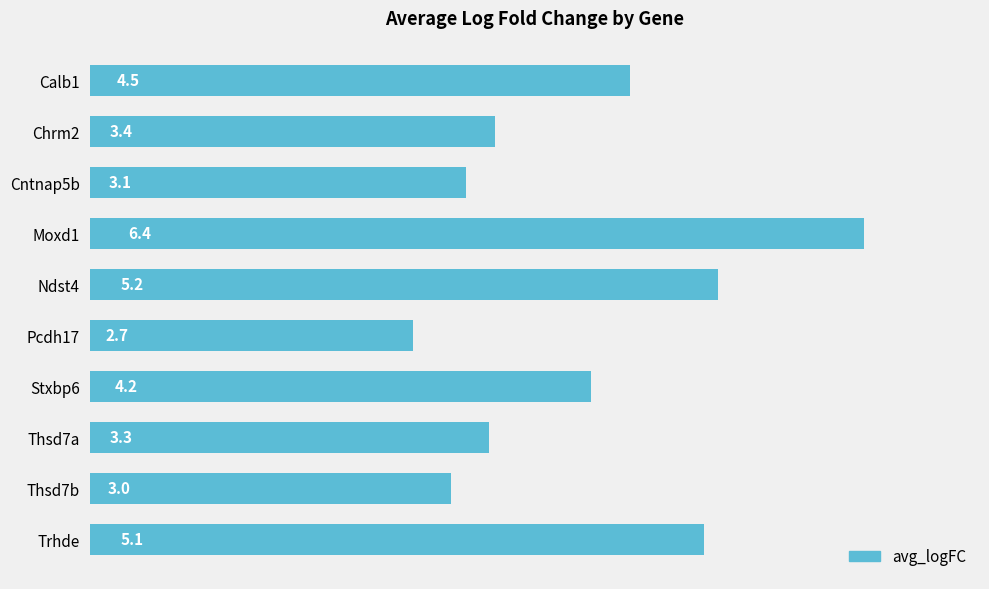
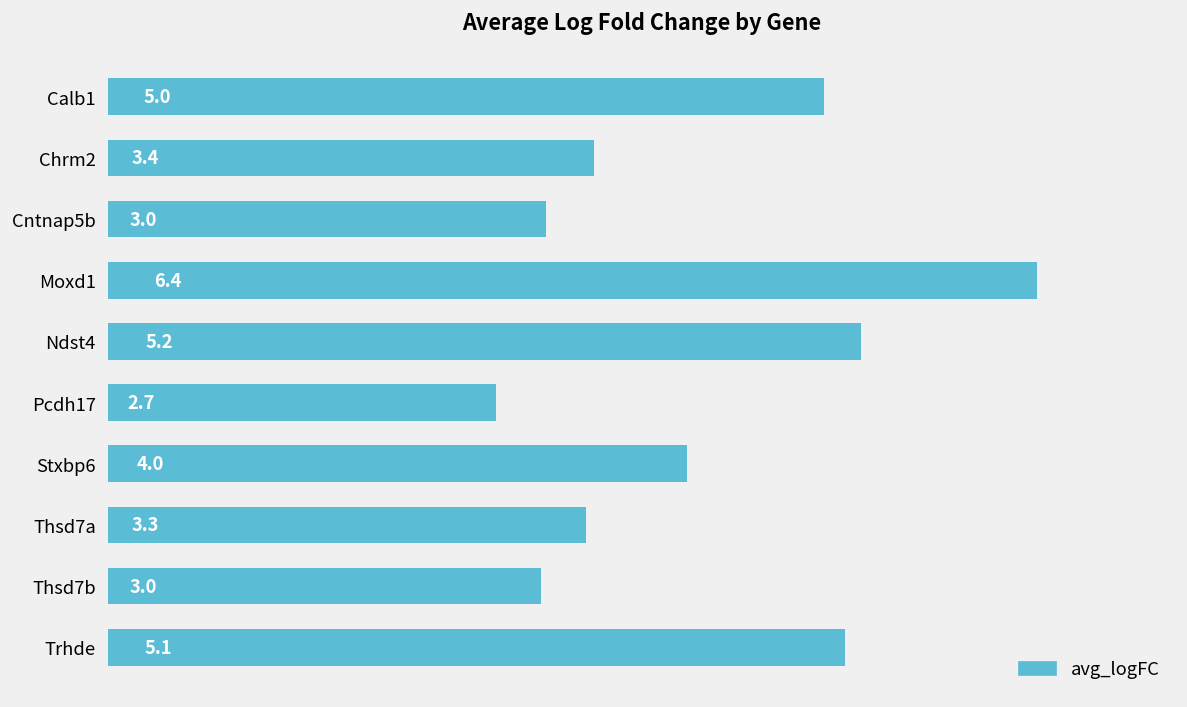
Calb1: 4.5 -> 5.0
Cntnap5b: 3.1 -> 3.0
Stxbp6: 4.2 -> 4.0
